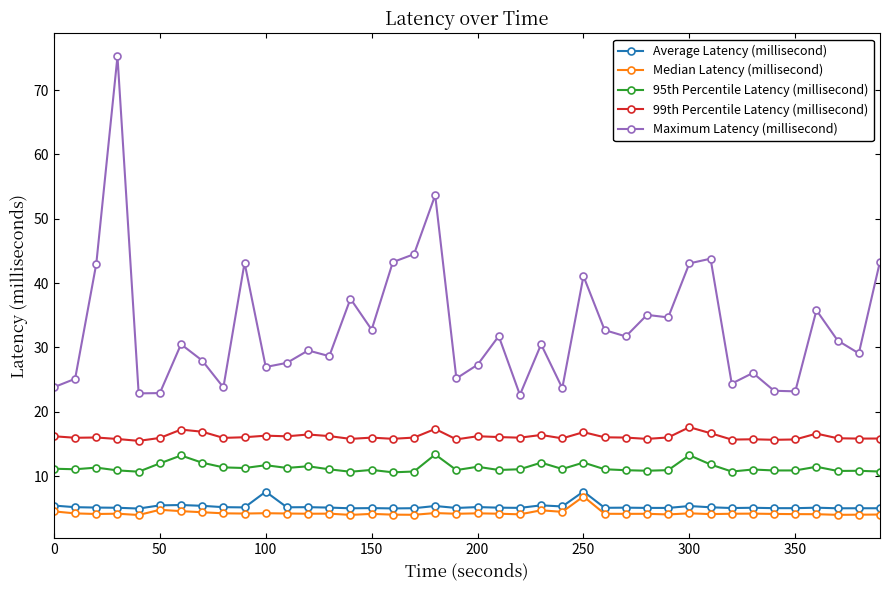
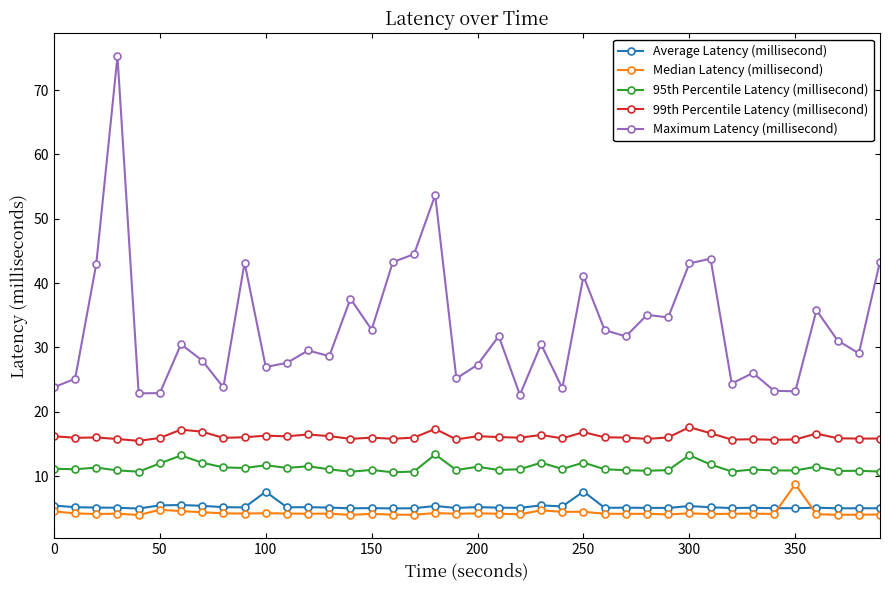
Median Latency (millisecond), 250: 7 -> 4
Median Latency (millisecond), 350: 4 -> 9
